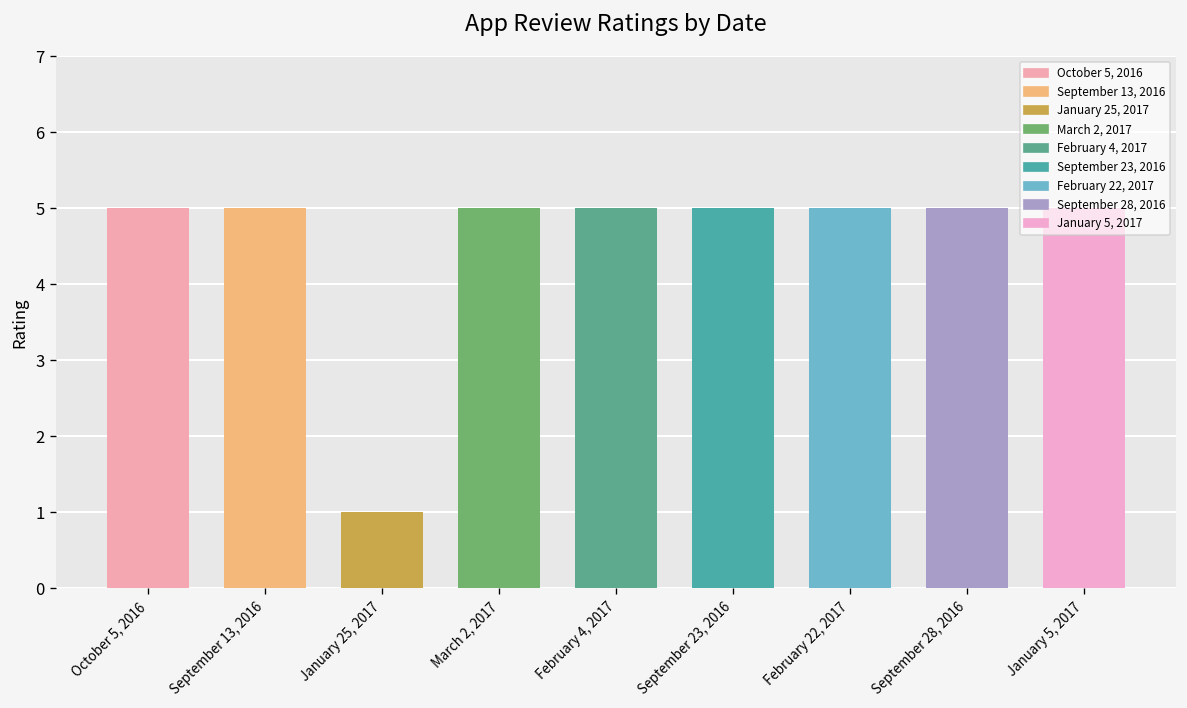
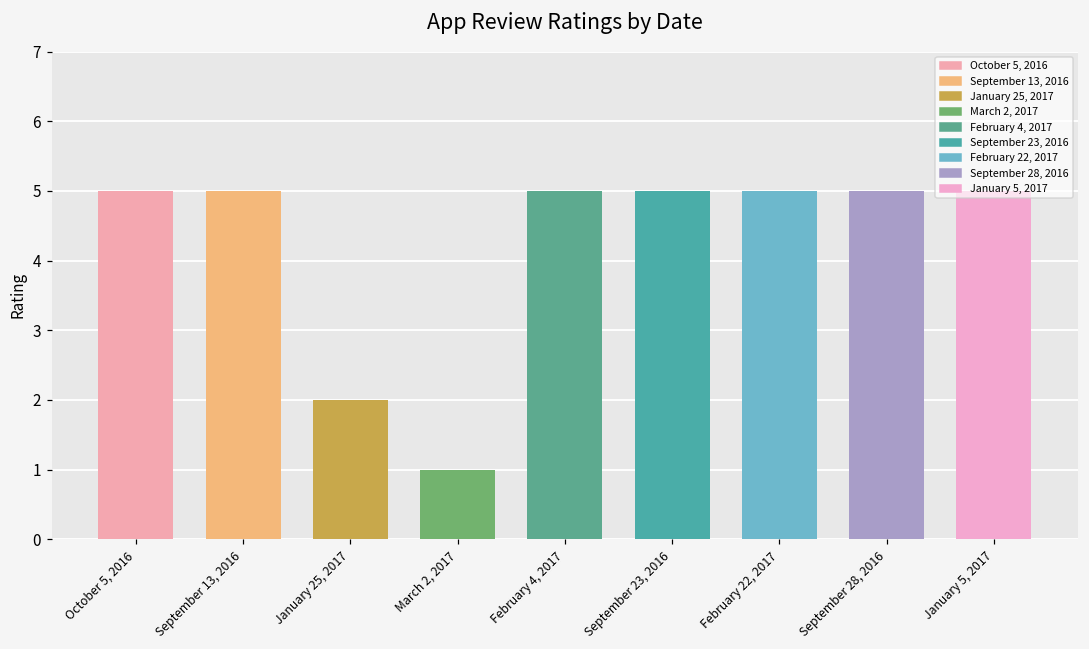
January 25, 2017: 1 -> 2
March 2, 2017: 5 -> 1
